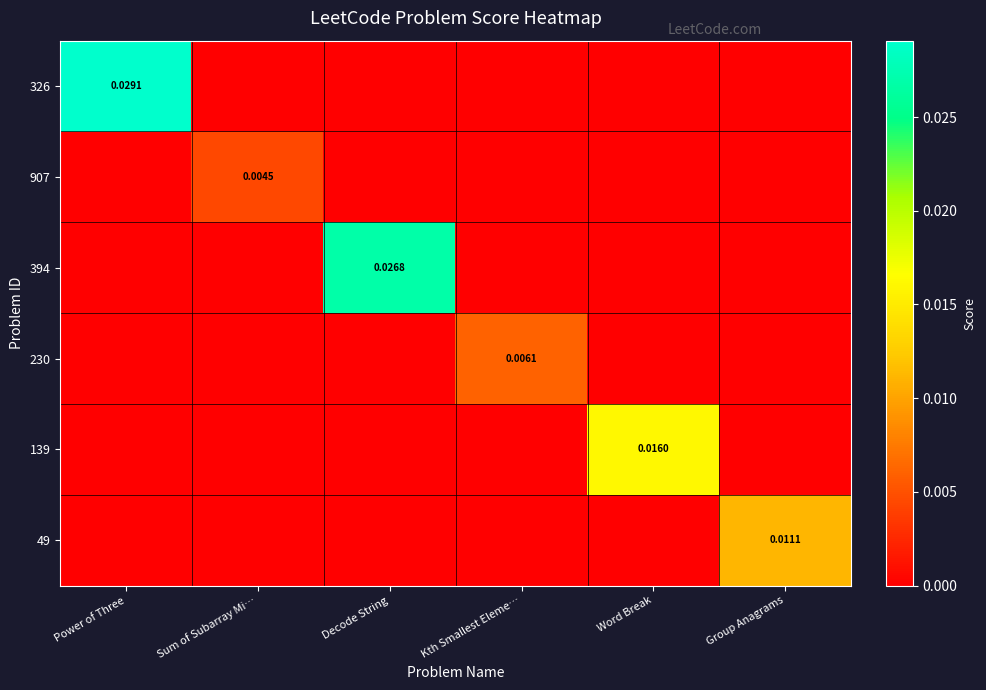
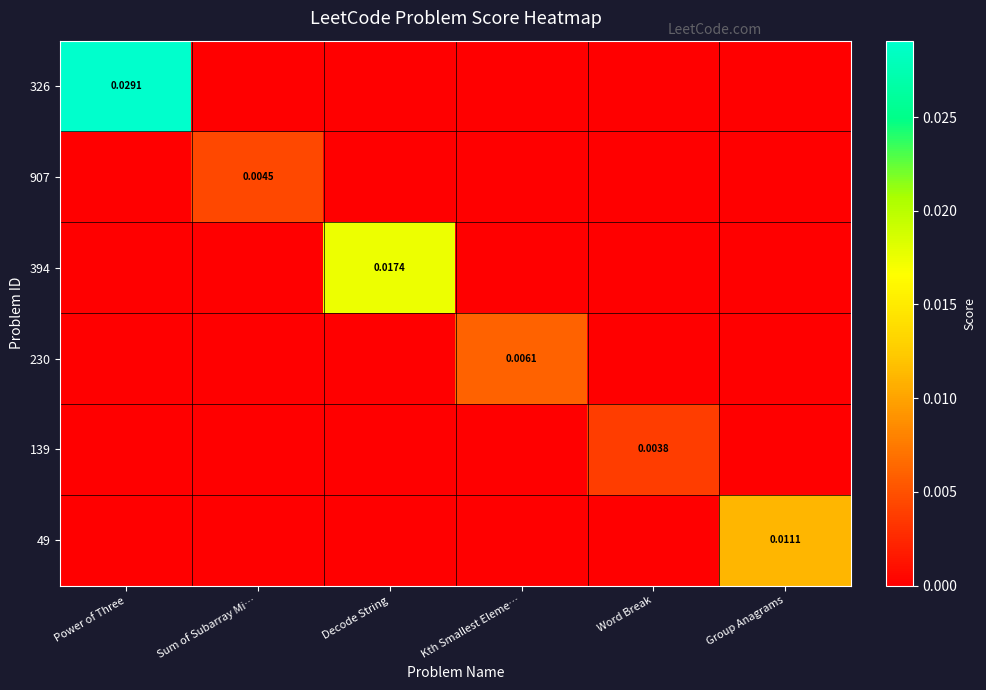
394, Decode String: 0.0268 -> 0.0174
139, Word Break: 0.0160 -> 0.0038
